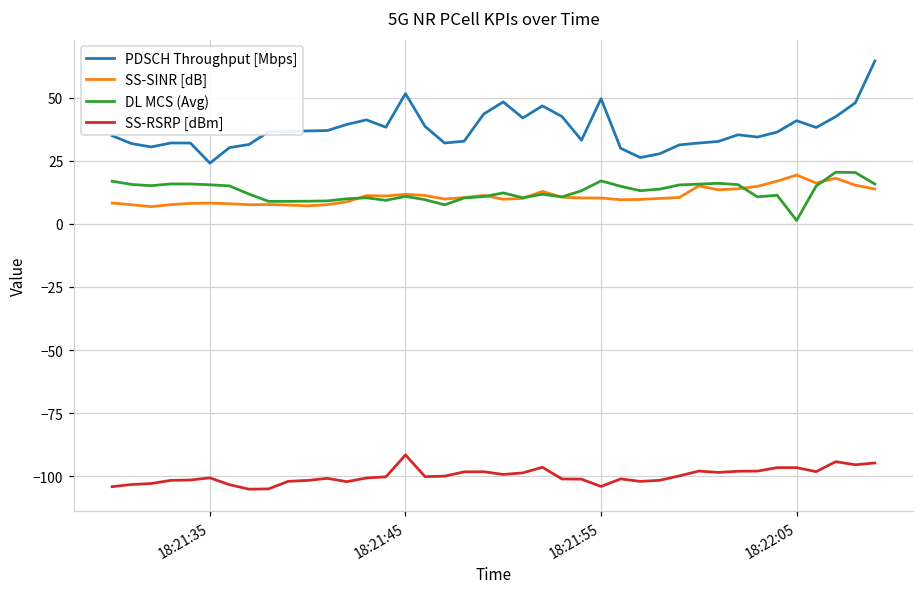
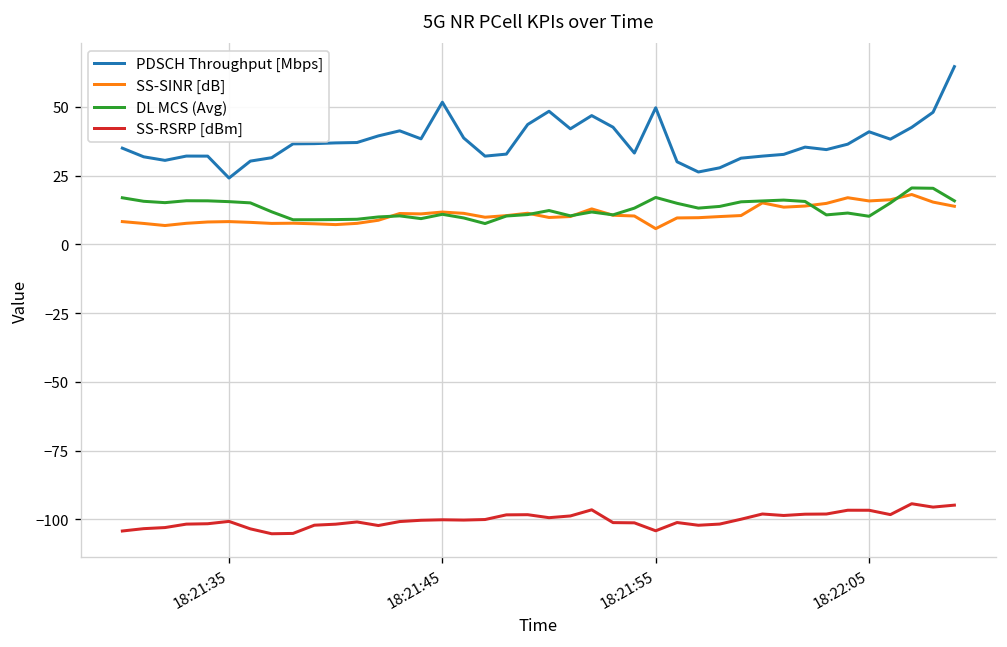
SS-RSRP [dBm], 18:21:45: -92 -> -100
SS-SINR [dB], 18:21:55: 10 -> 6
SS-SINR [dB], 18:22:05: 19 -> 16
DL MCS (Avg), 18:22:05: 1 -> 10
